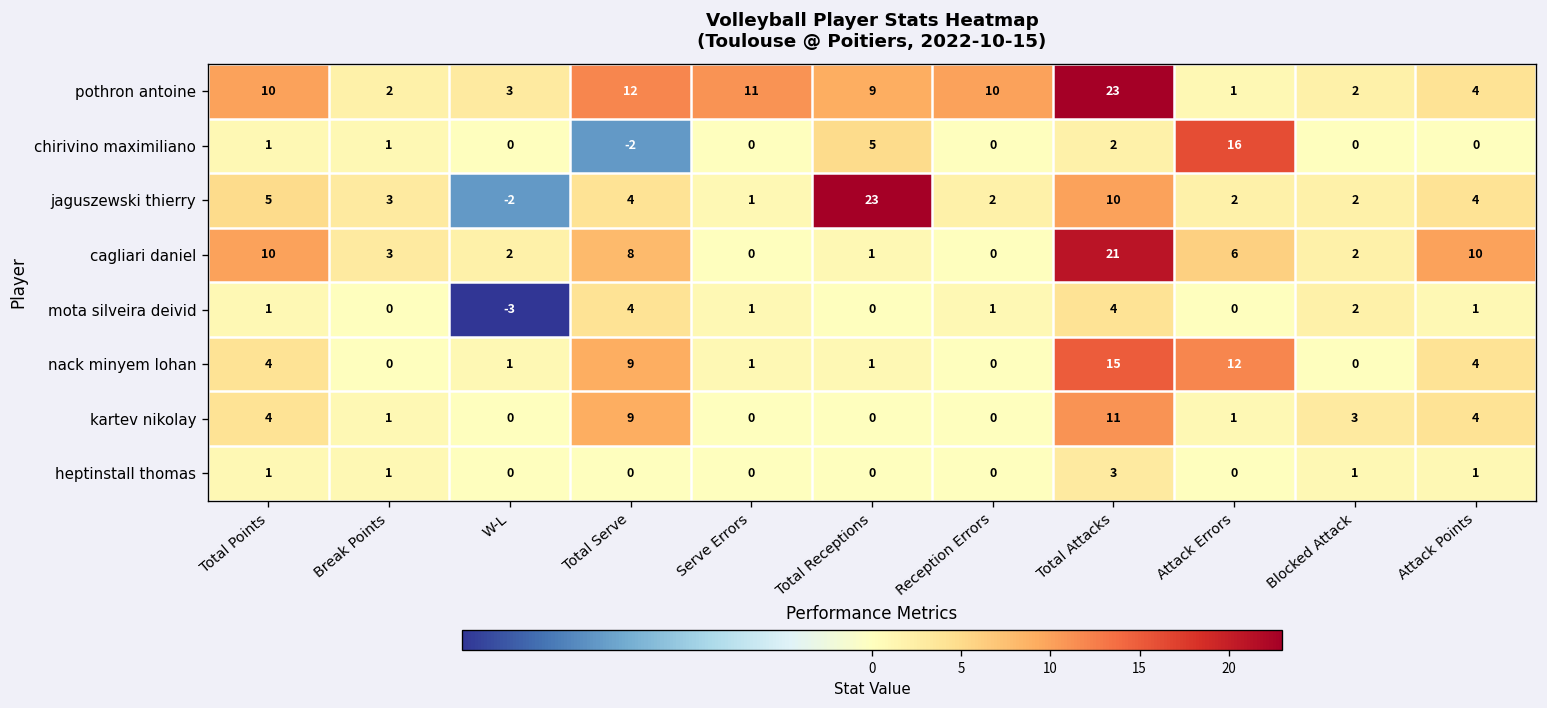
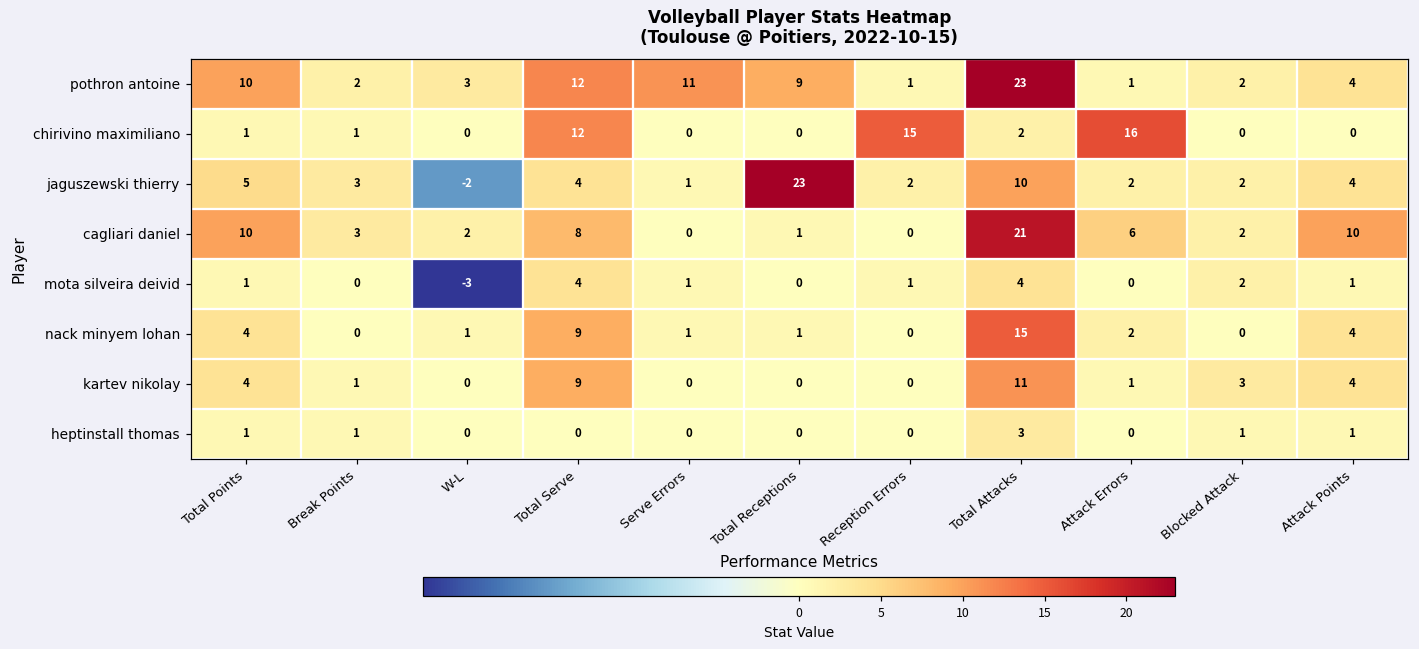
pothron antoine, Reception Errors: 10 -> 1
chirivino maximiliano, Total Serve: -2 -> 12
chirivino maximiliano, Total Receptions: 5 -> 0
chirivino maximiliano, Reception Errors: 0 -> 15
nack minyem lohan, Attack Errors: 12 -> 2
